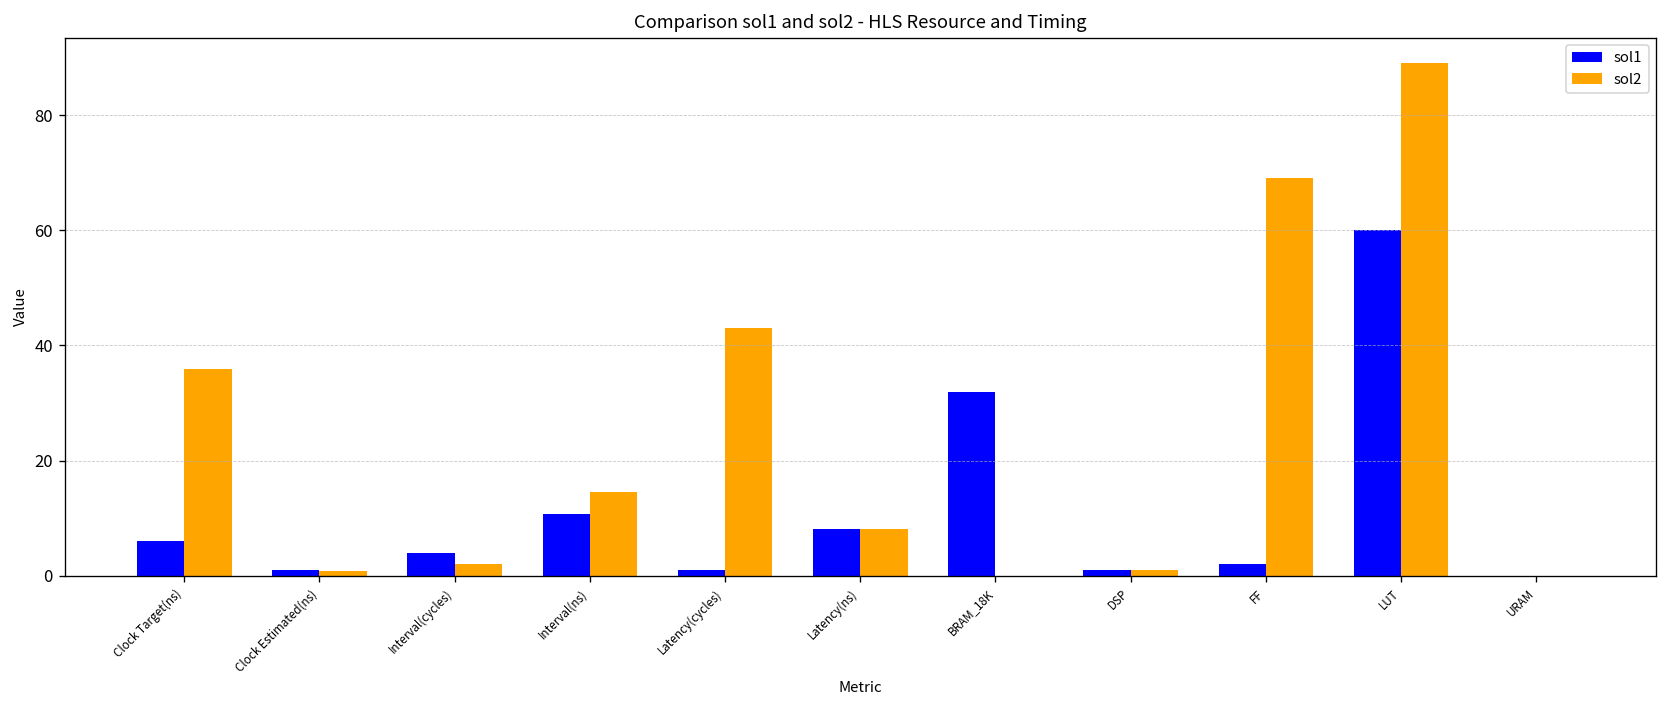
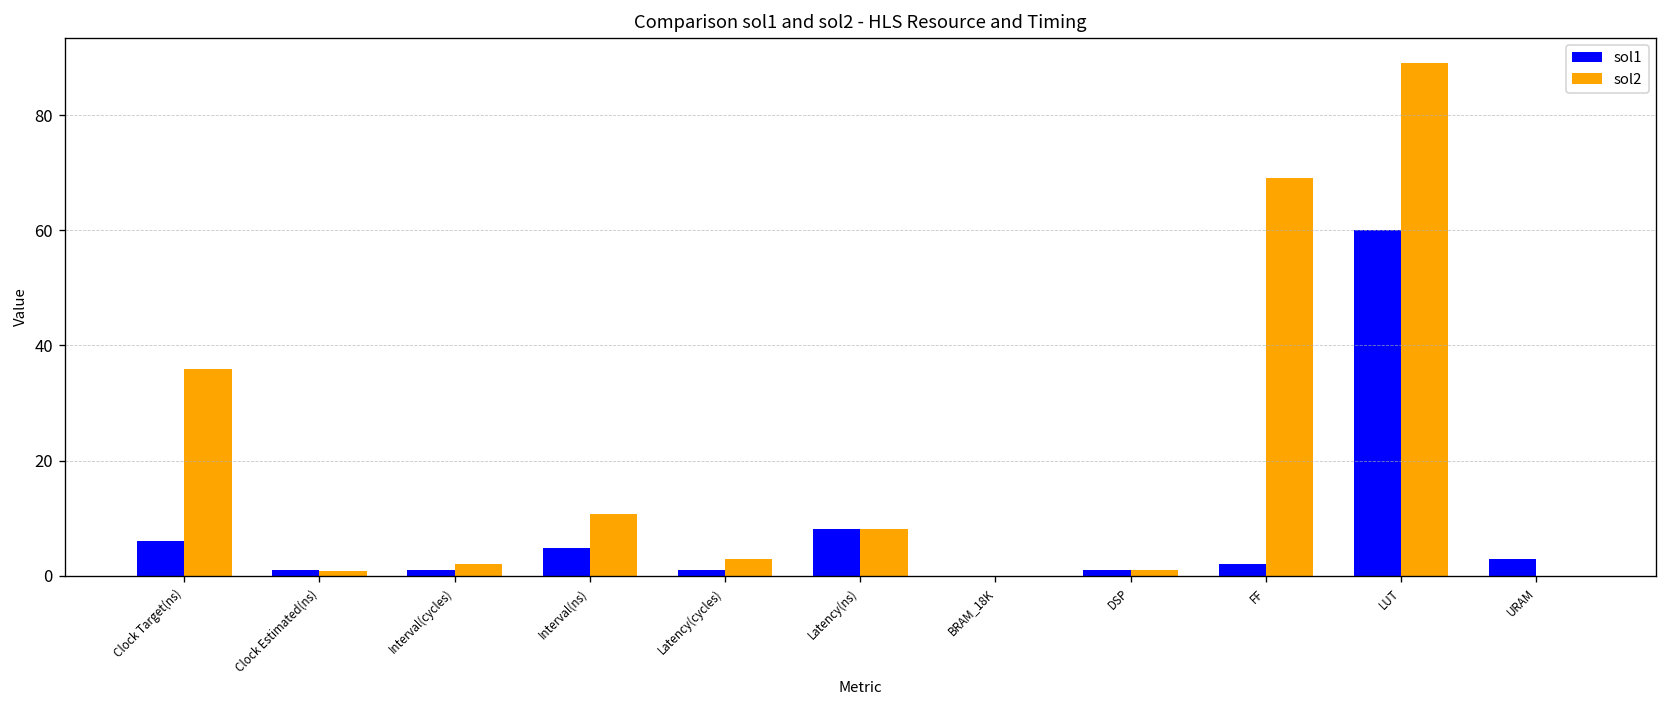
sol1, Interval(cycles): 4 -> 1
sol1, Interval(ns): 11 -> 5
sol2, Interval(ns): 15 -> 11
sol2, Latency(cycles): 43 -> 3
sol1, BRAM_18K: 32 -> 0
sol1, URAM: 0 -> 3
